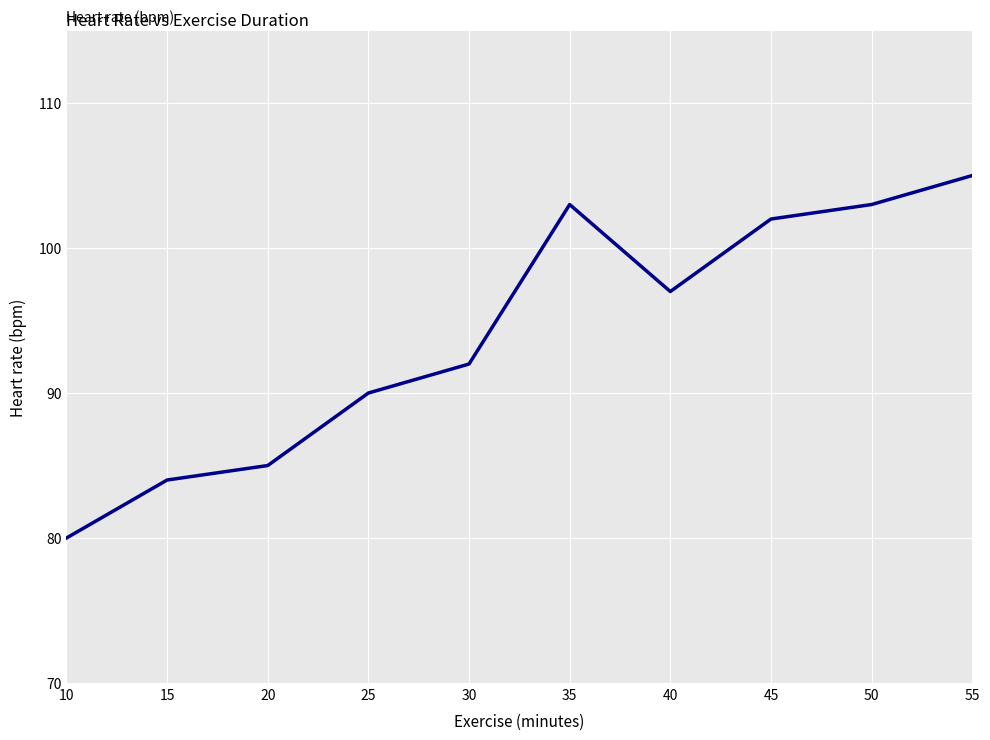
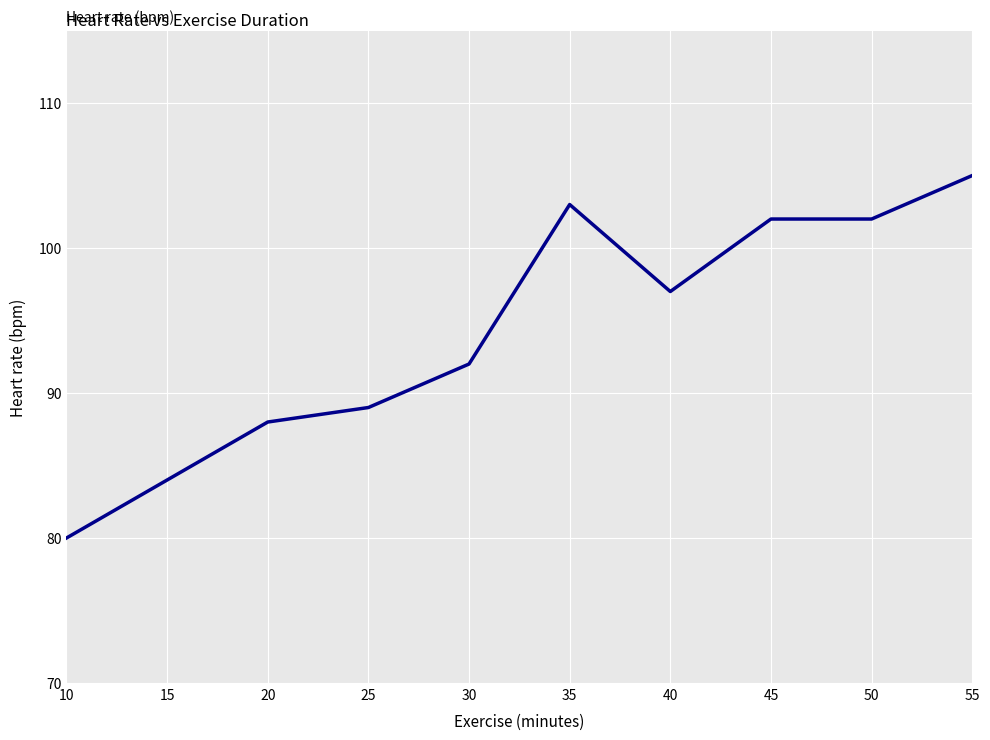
20: 85 -> 88
25: 90 -> 89
50: 103 -> 102
